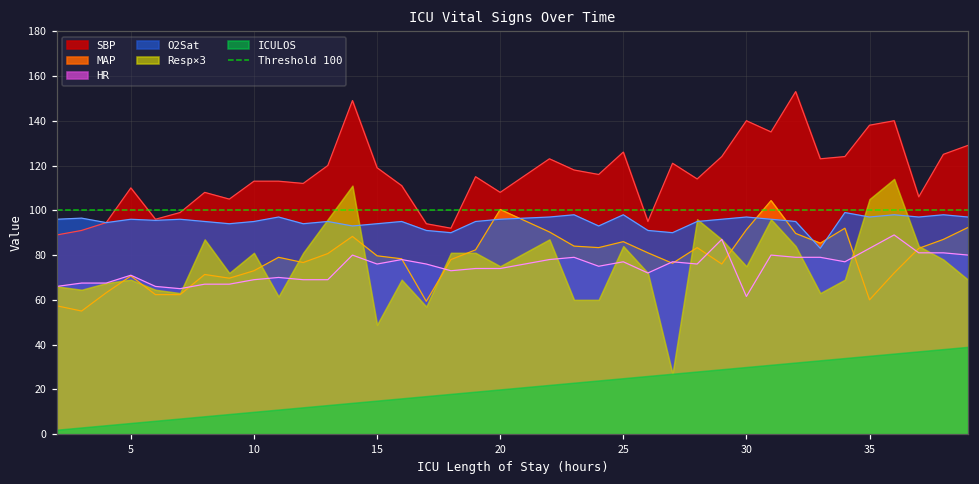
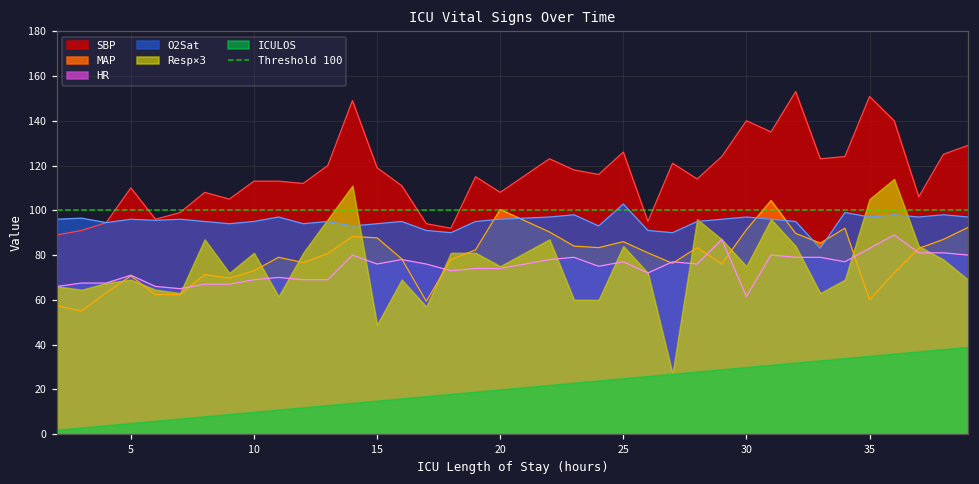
MAP, 15: 80 -> 88
O2Sat, 25: 98 -> 103
SBP, 35: 138 -> 151
